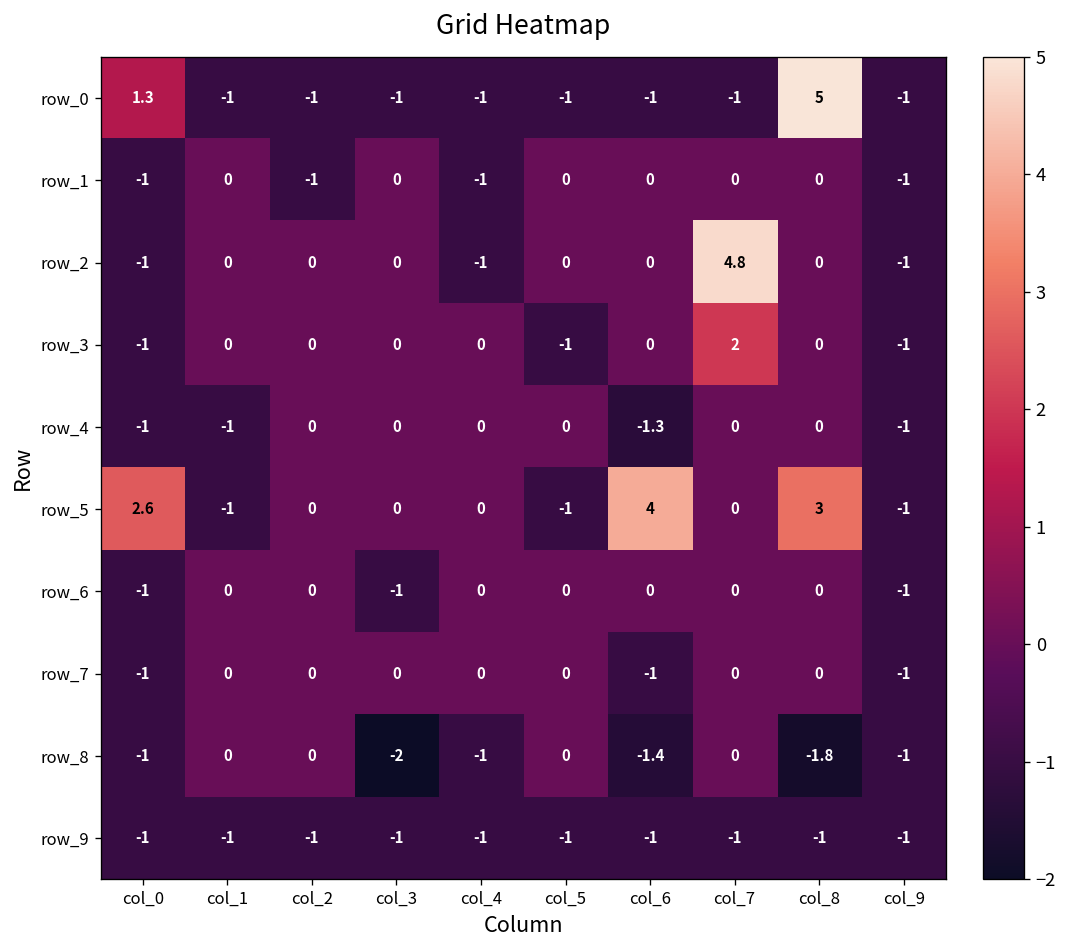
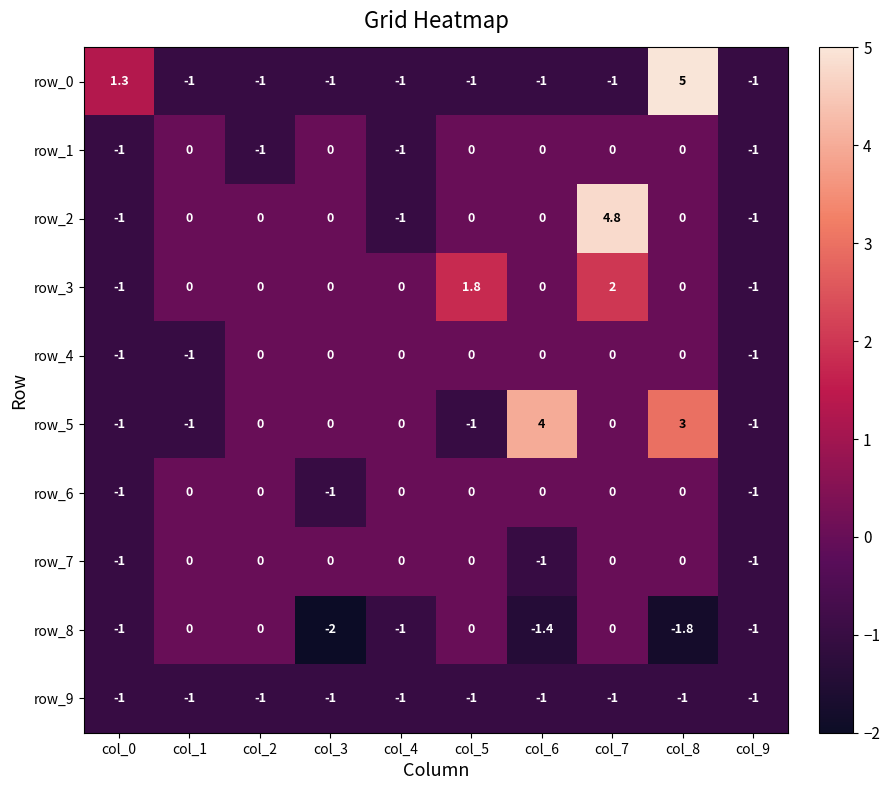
row_3, col_5: -1 -> 1.8
row_4, col_6: -1.3 -> 0
row_5, col_0: 2.6 -> -1
